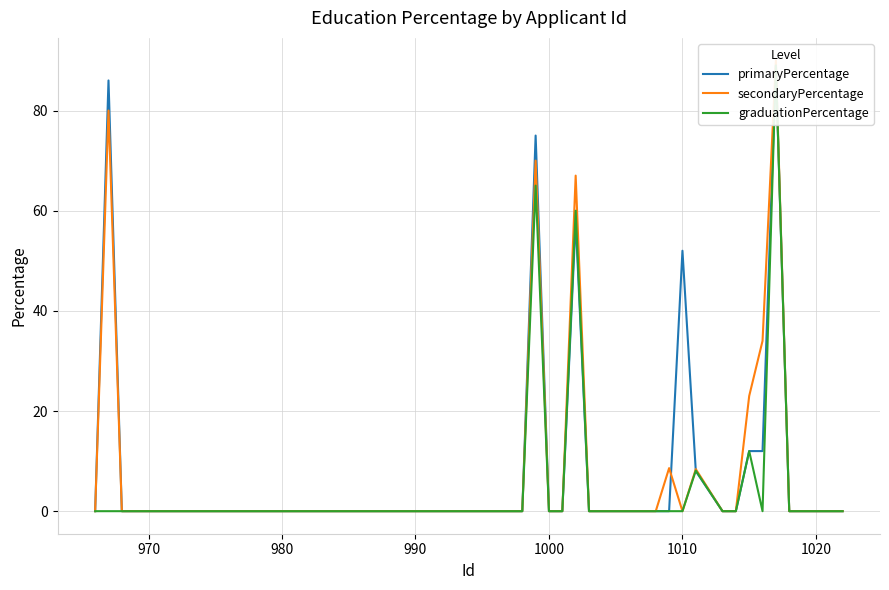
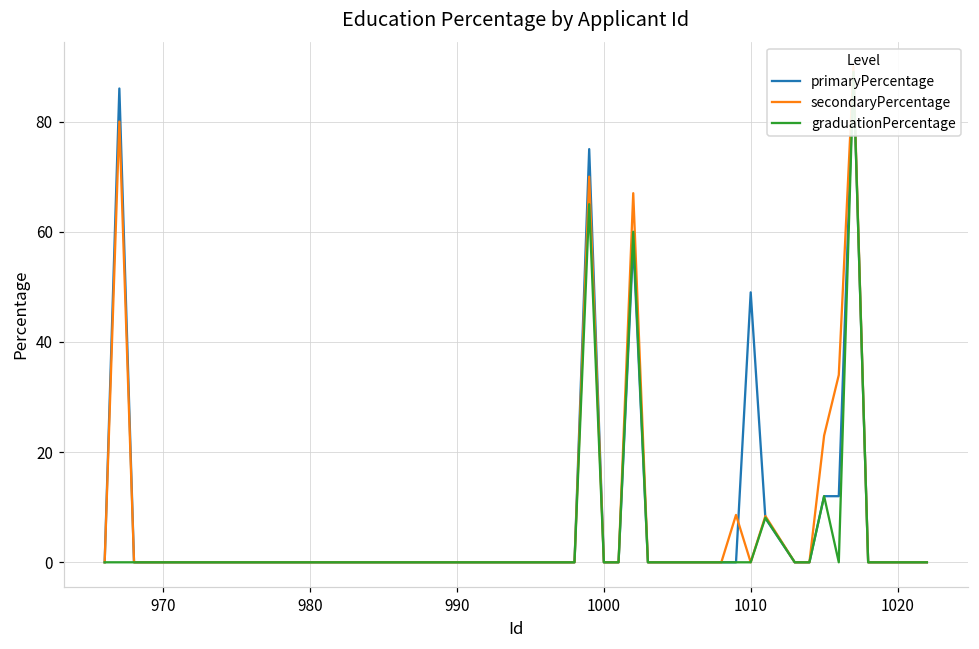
primaryPercentage, 1010: 52 -> 49
